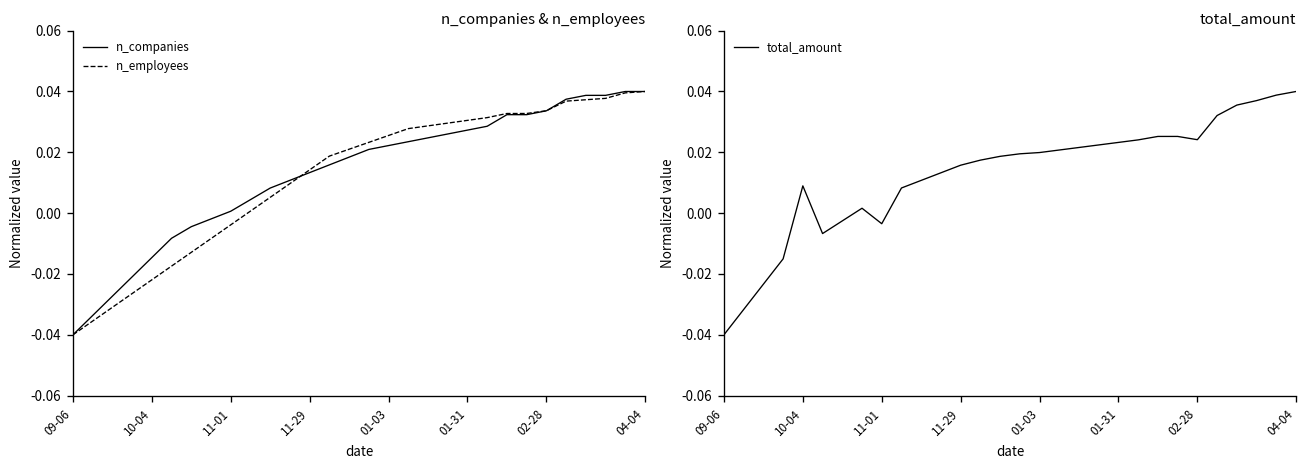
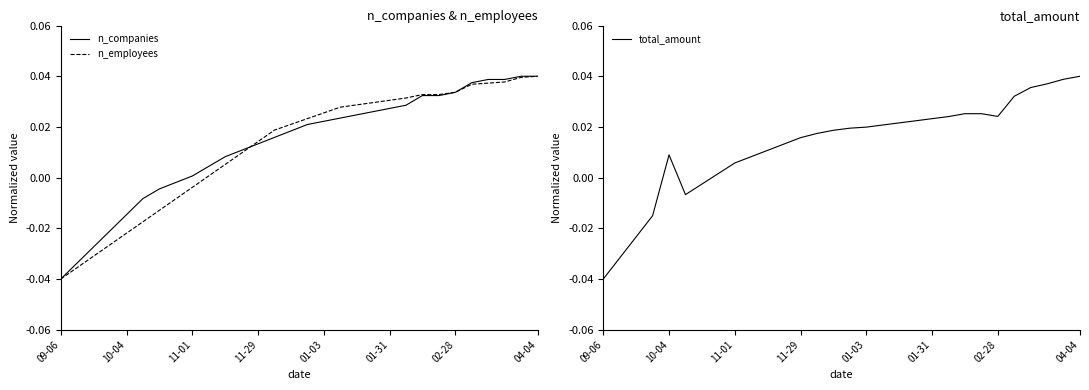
total_amount, 11-01: -0.003 -> 0.006
